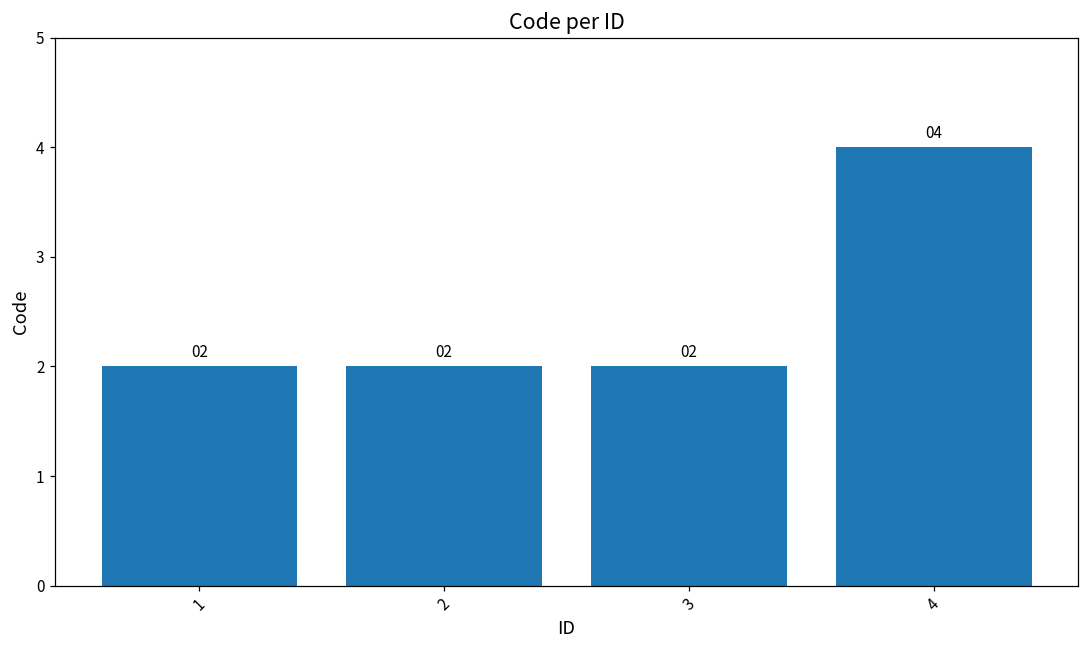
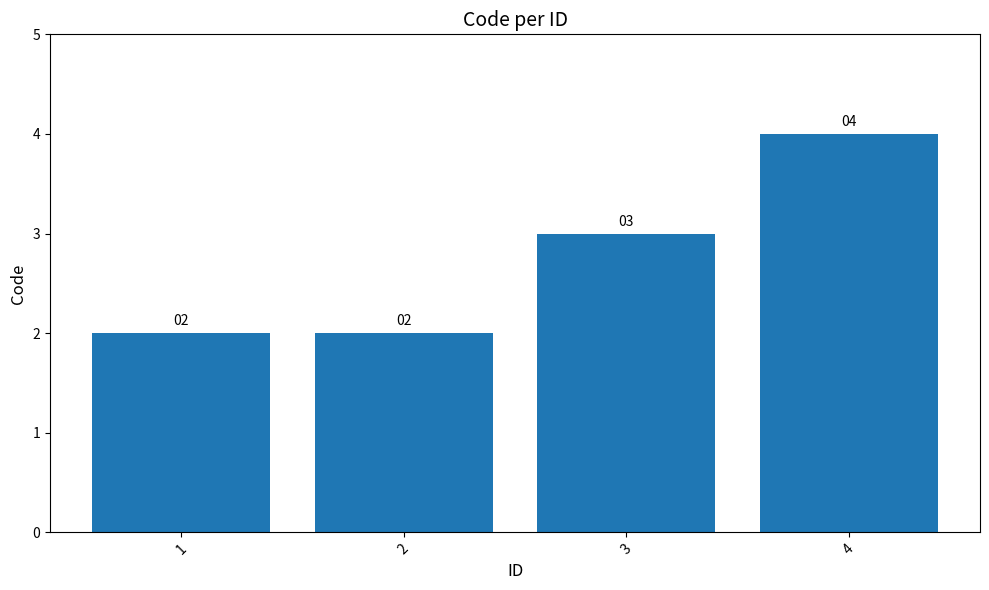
3: 02 -> 03
